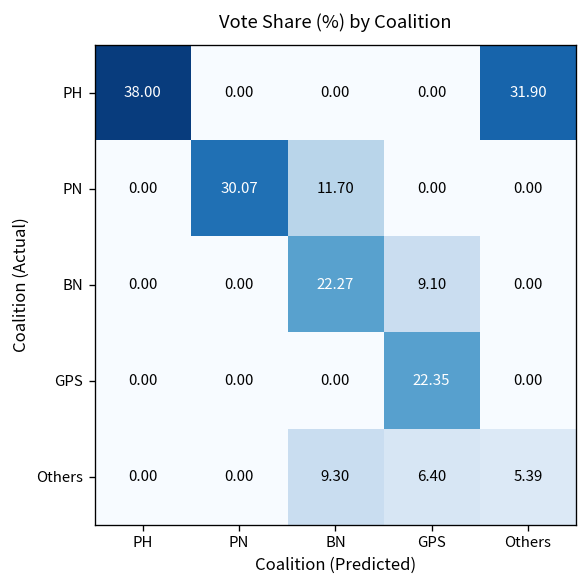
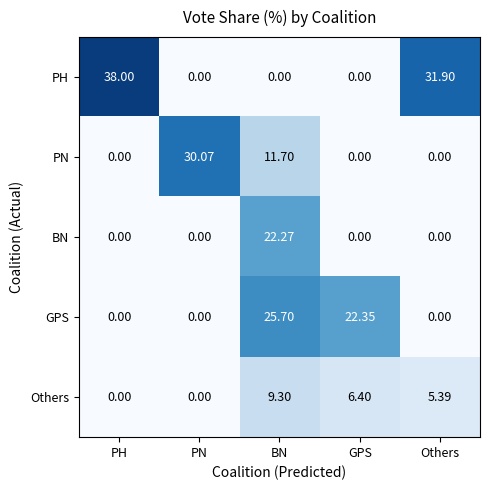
BN, GPS: 9.10 -> 0.00
GPS, BN: 0.00 -> 25.70
